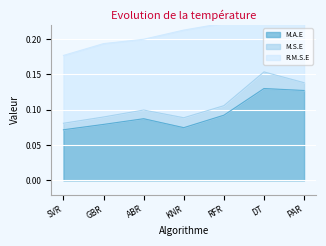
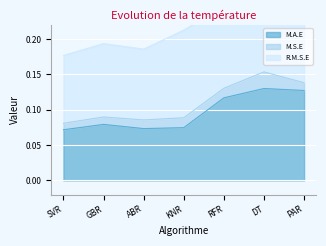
M.A.E, ABR: 0.09 -> 0.07
M.A.E, RFR: 0.09 -> 0.12
